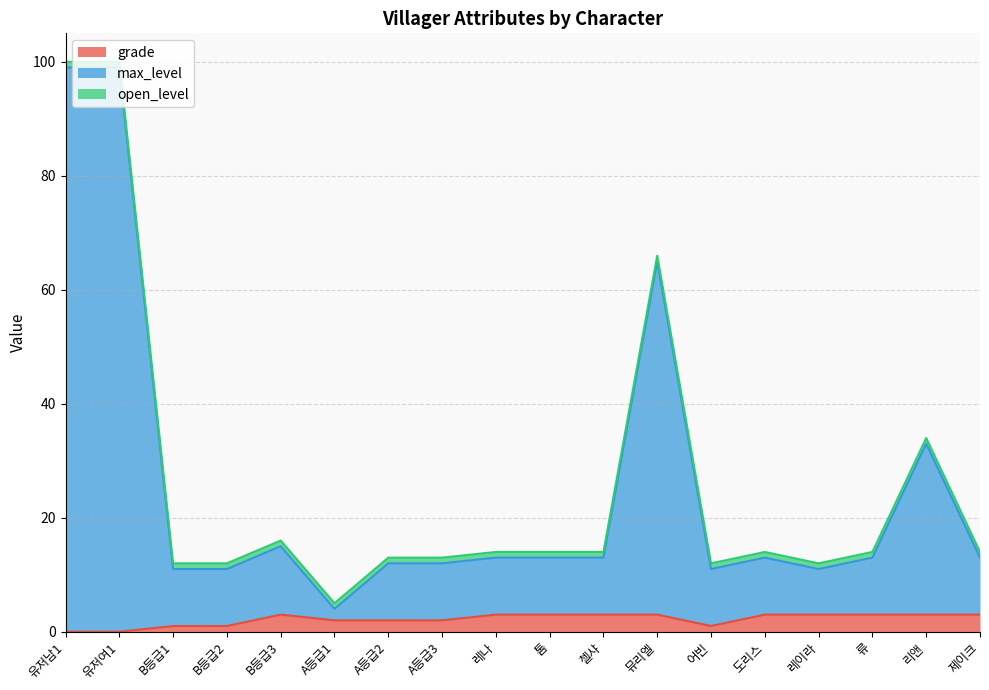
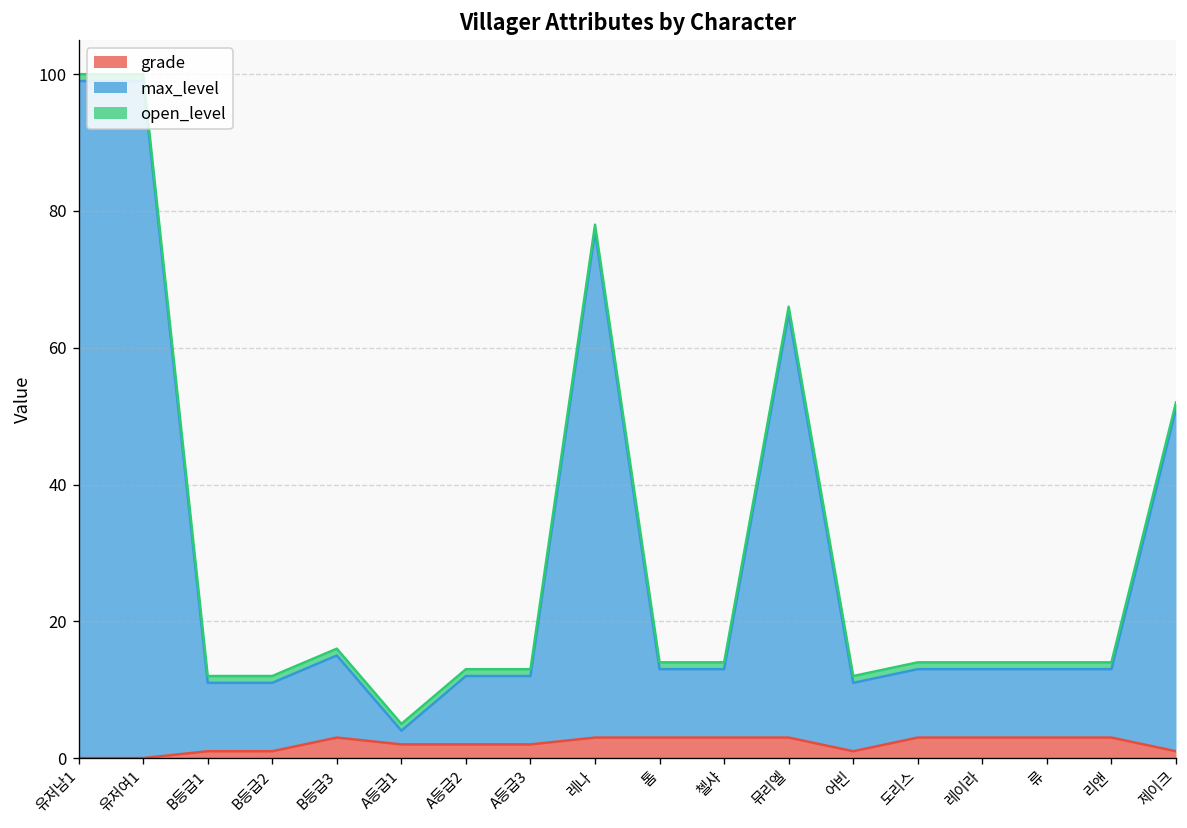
max_level, 레나: 10 -> 74
max_level, 레이라: 8 -> 10
max_level, 리앤: 30 -> 10
grade, 제이크: 3 -> 1
max_level, 제이크: 10 -> 50
